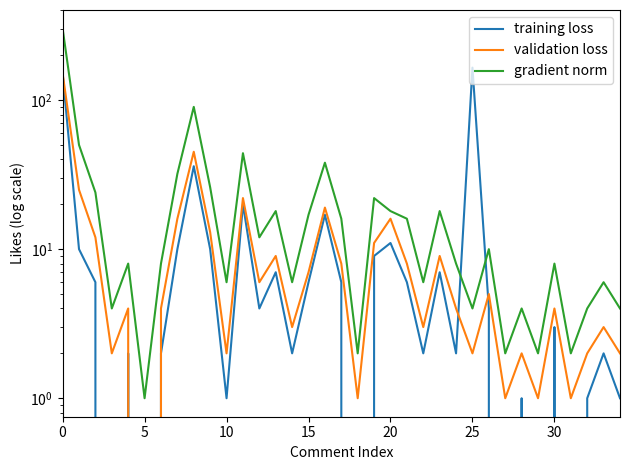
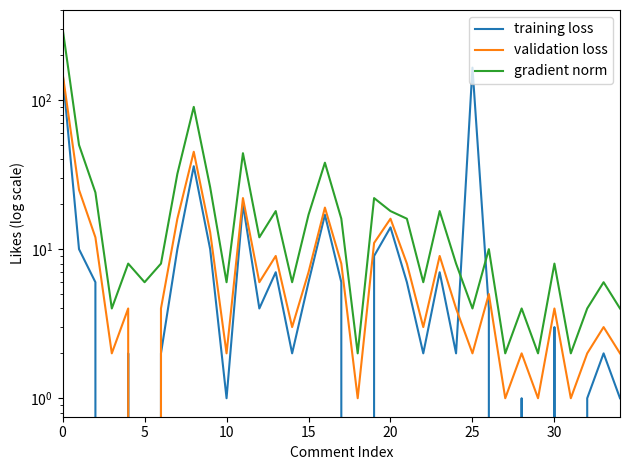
gradient norm, 5: 1 -> 6
training loss, 20: 11 -> 14
